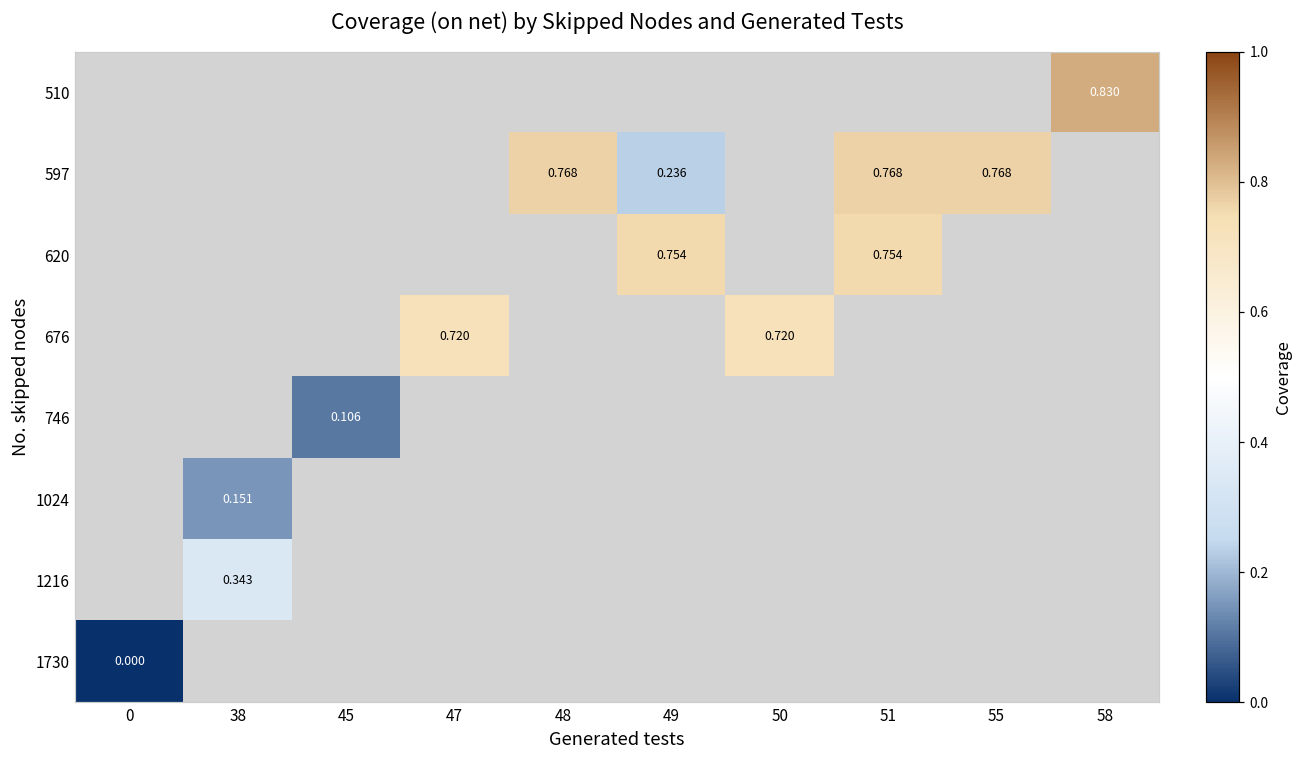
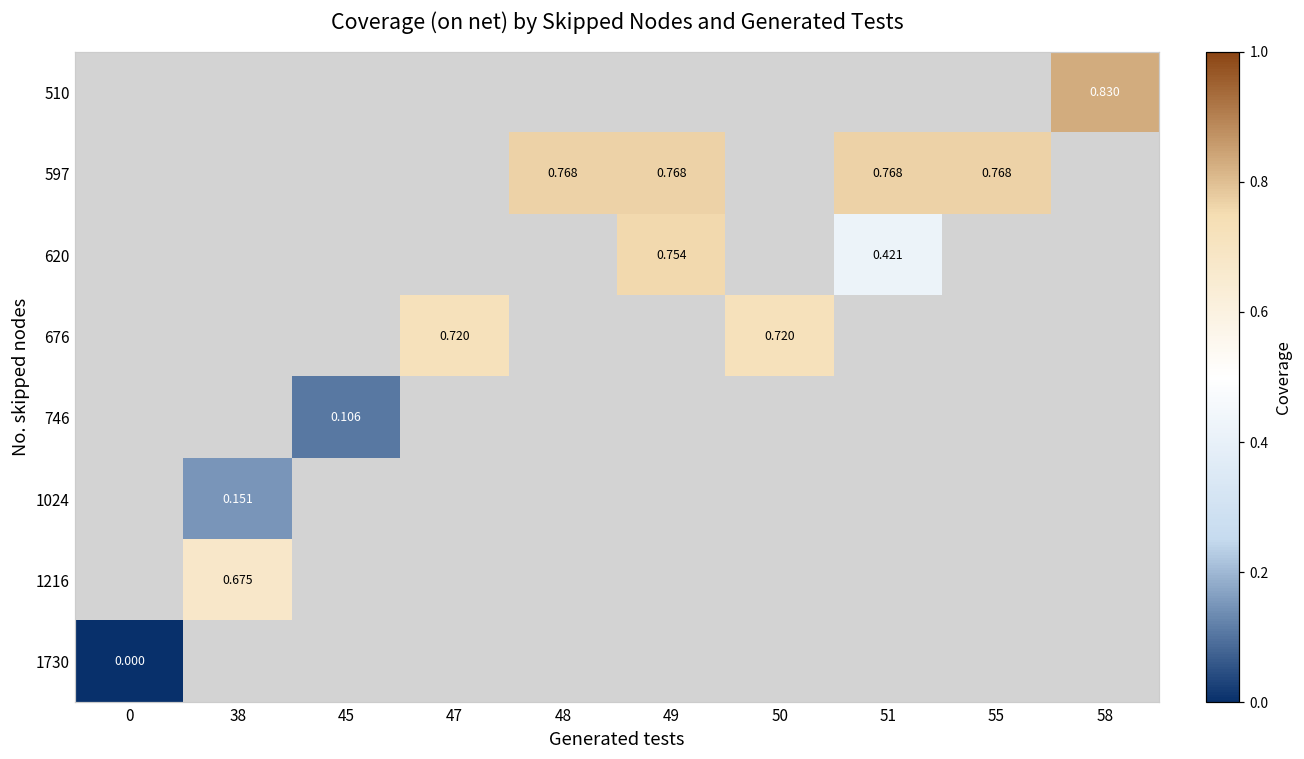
597, 49: 0.236 -> 0.768
620, 51: 0.754 -> 0.421
1216, 38: 0.343 -> 0.675
